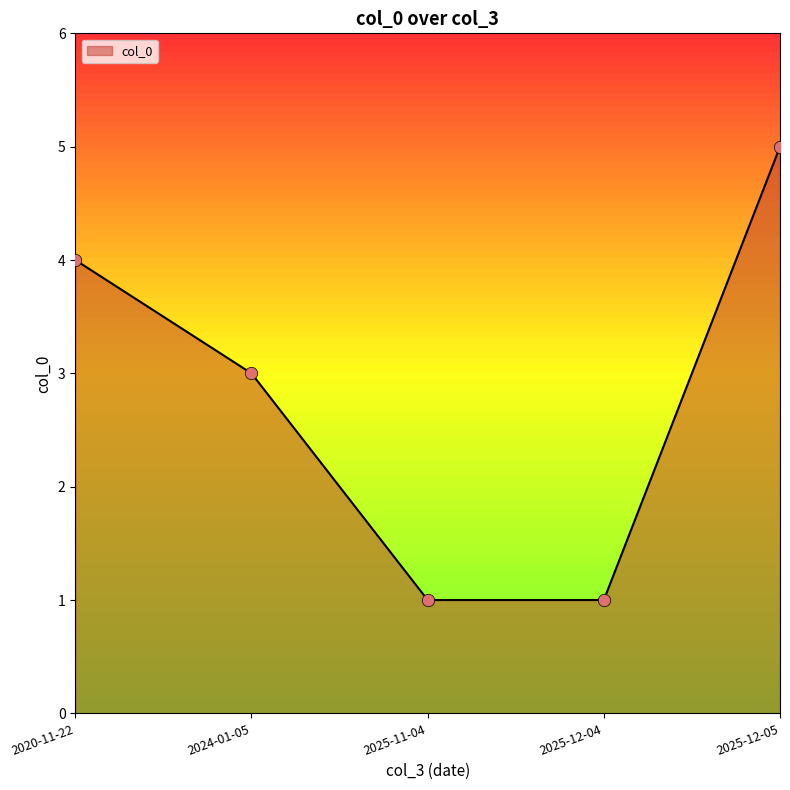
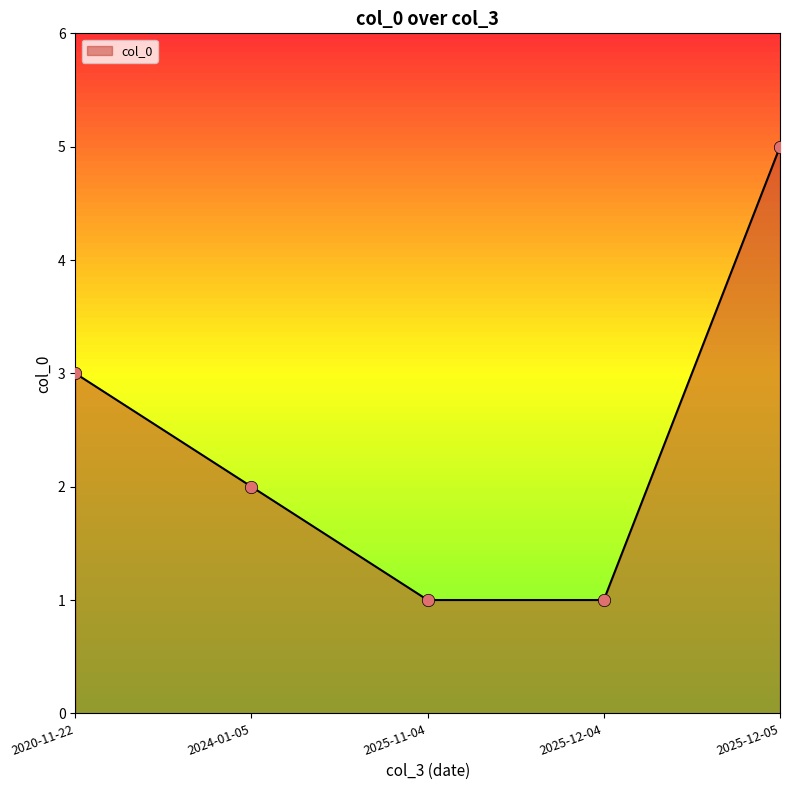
2020-11-22: 4 -> 3
2024-01-05: 3 -> 2
